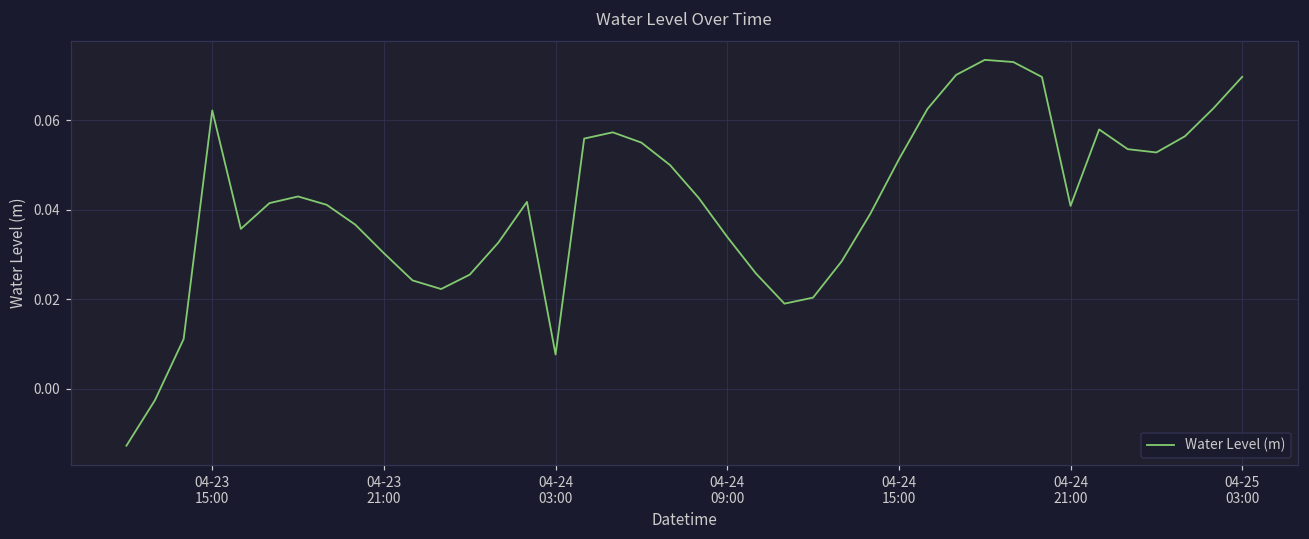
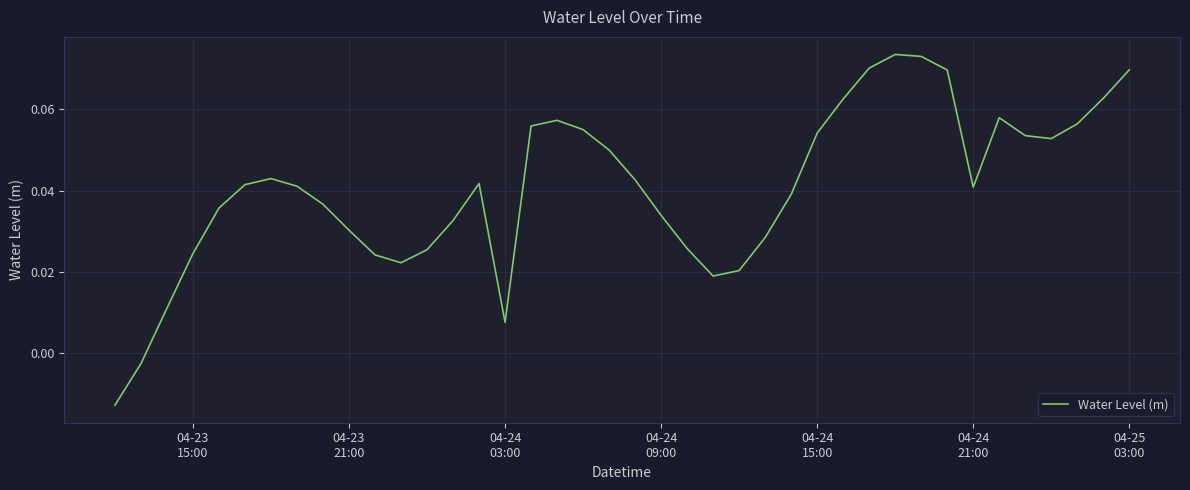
04-23 15:00: 0.062 -> 0.025
04-24 15:00: 0.051 -> 0.054
